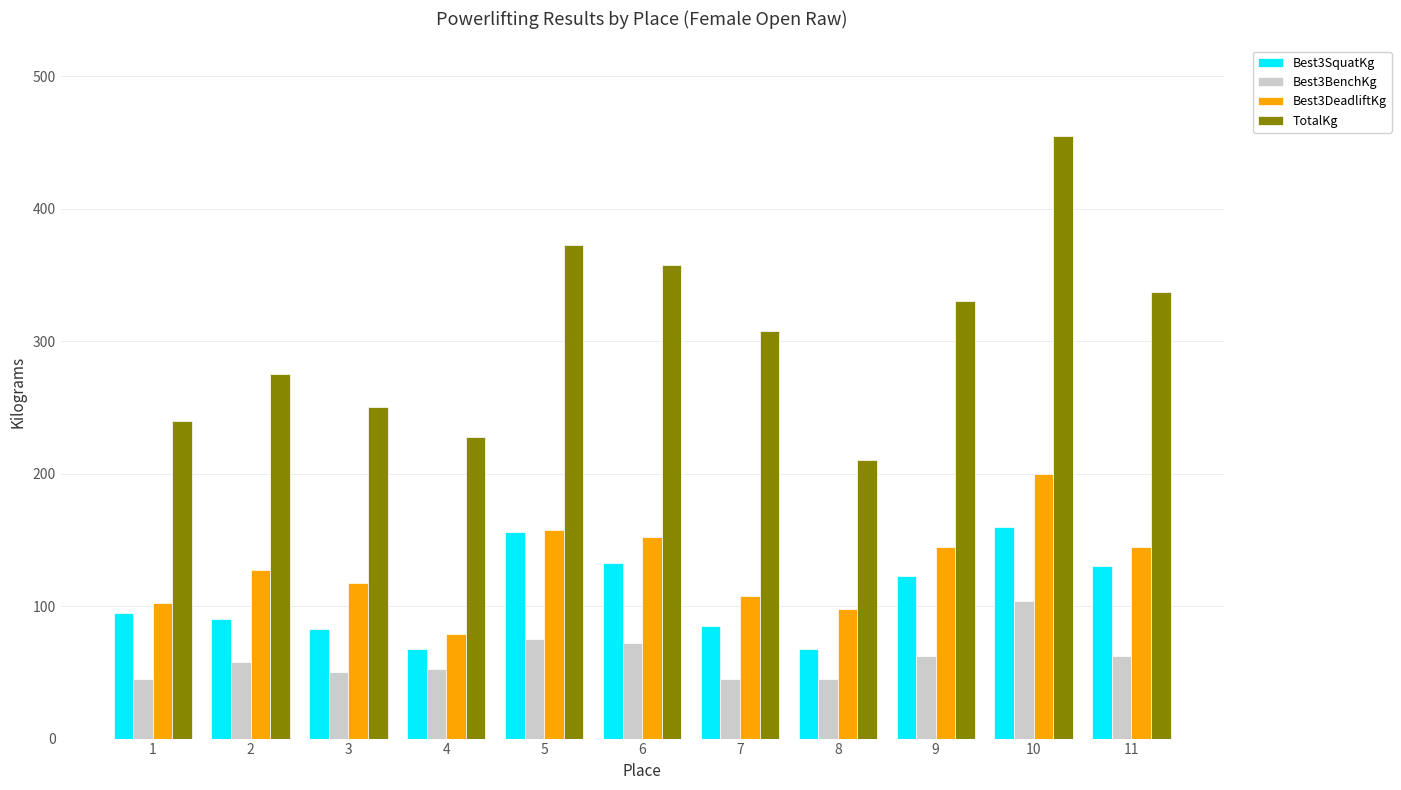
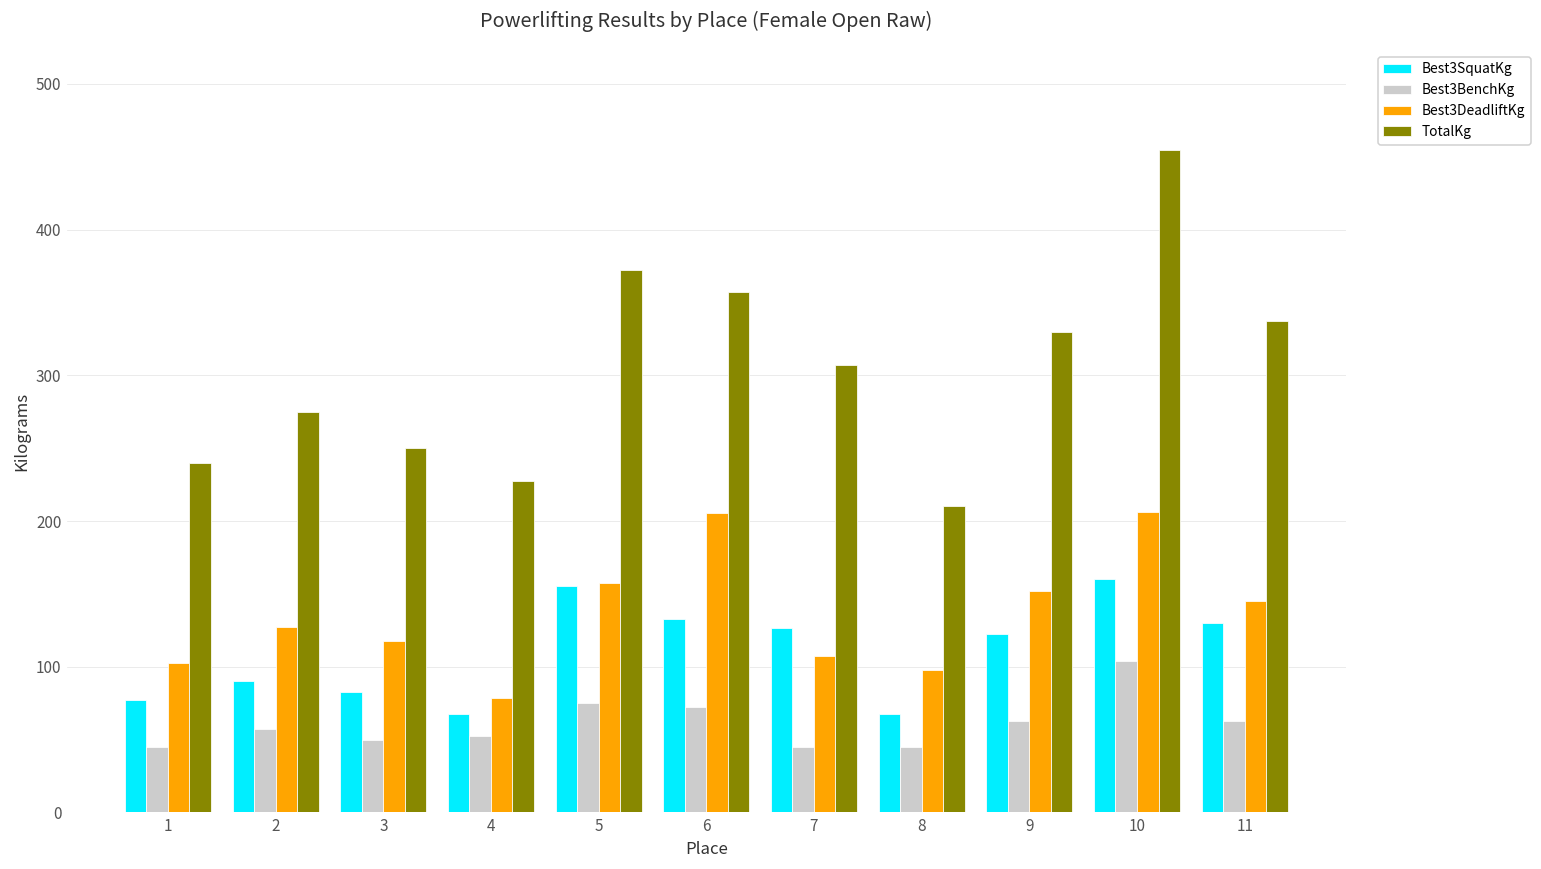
Best3SquatKg, 1: 95 -> 78
Best3DeadliftKg, 6: 153 -> 206
Best3SquatKg, 7: 85 -> 126
Best3DeadliftKg, 9: 145 -> 152
Best3DeadliftKg, 10: 200 -> 206
